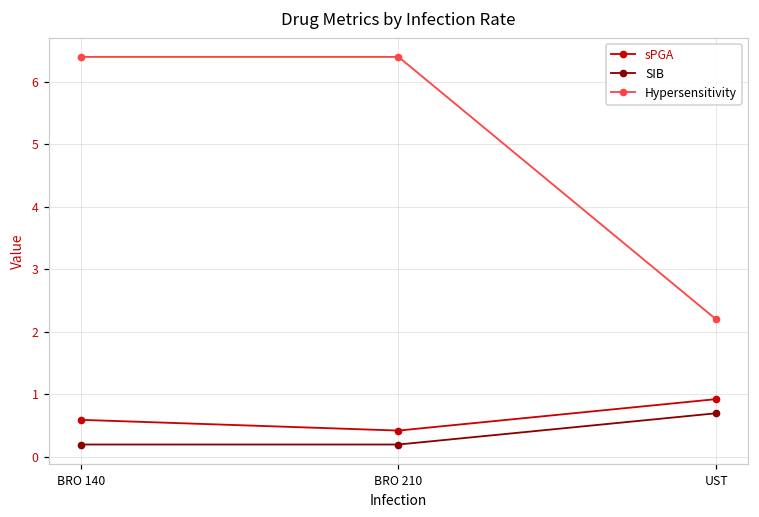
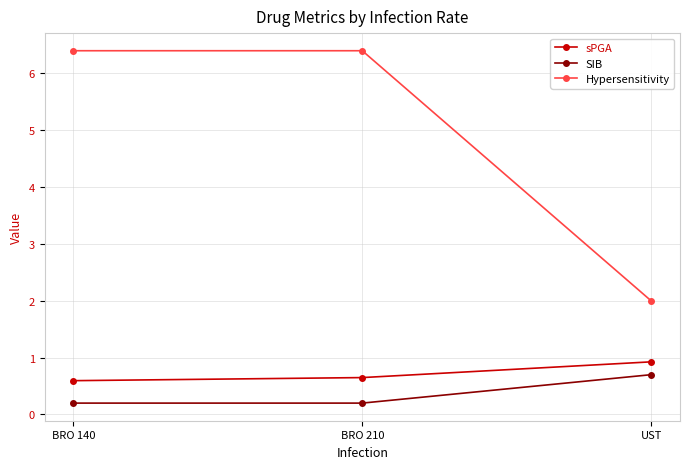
sPGA, BRO 210: 0.4 -> 0.6
Hypersensitivity, UST: 2.2 -> 2.0
